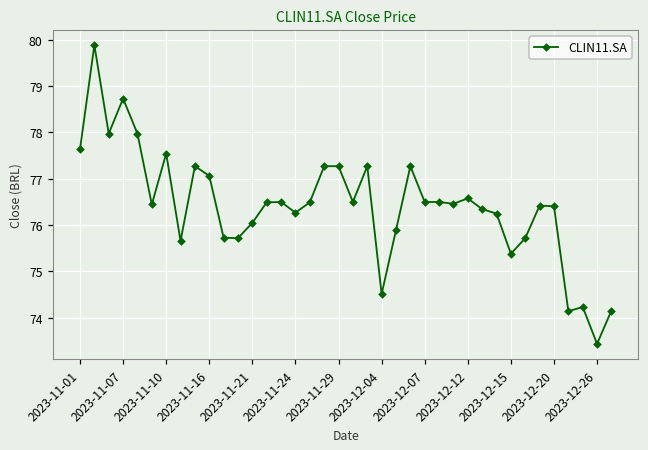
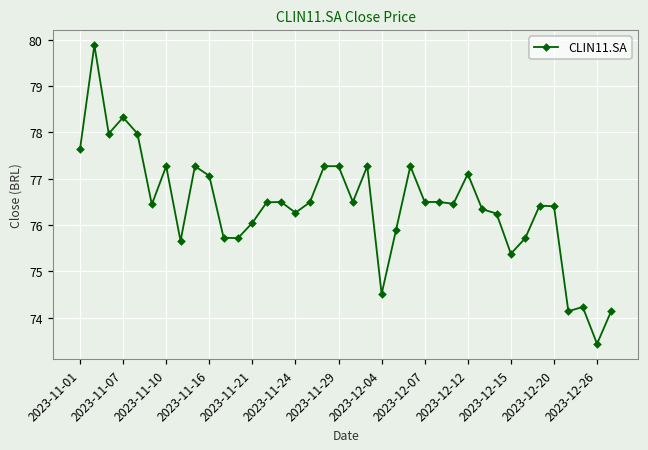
2023-11-07: 78.7 -> 78.3
2023-11-10: 77.5 -> 77.3
2023-12-12: 76.6 -> 77.1
